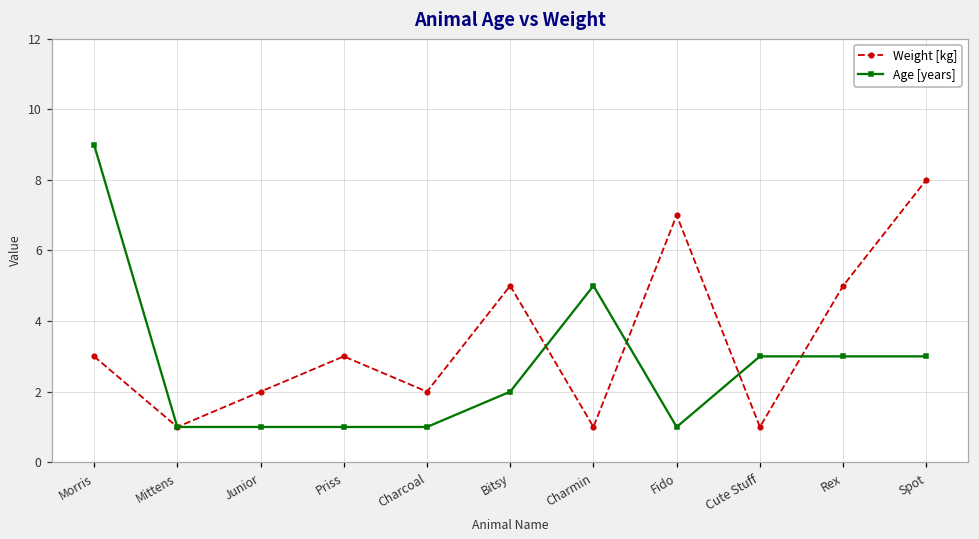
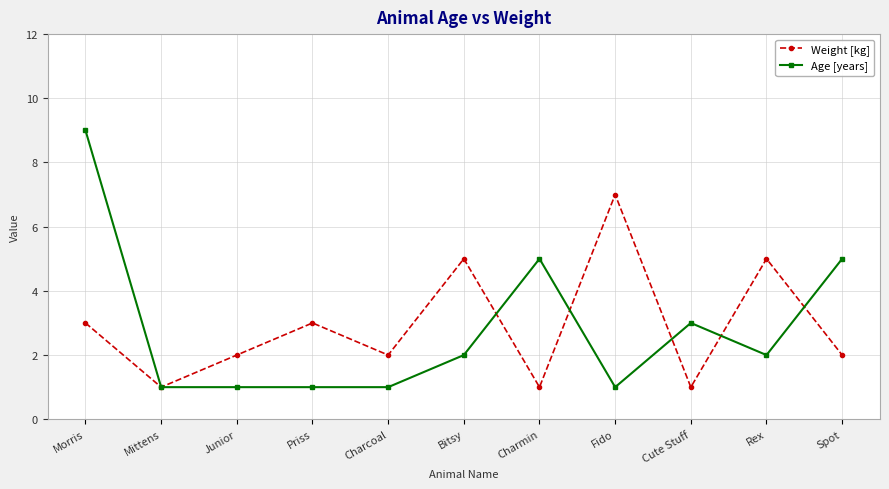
Age [years], Rex: 3 -> 2
Weight [kg], Spot: 8 -> 2
Age [years], Spot: 3 -> 5
